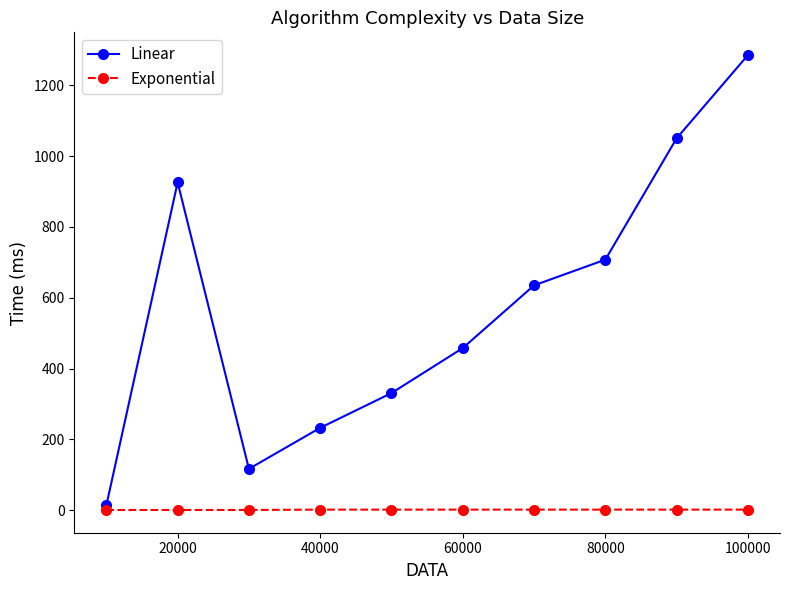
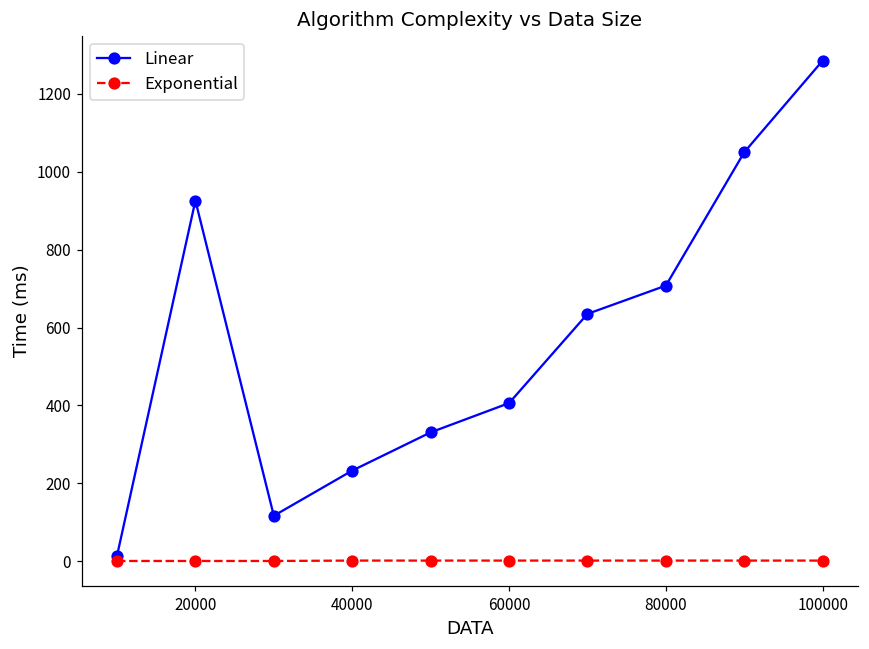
Linear, 60000: 460 -> 410
